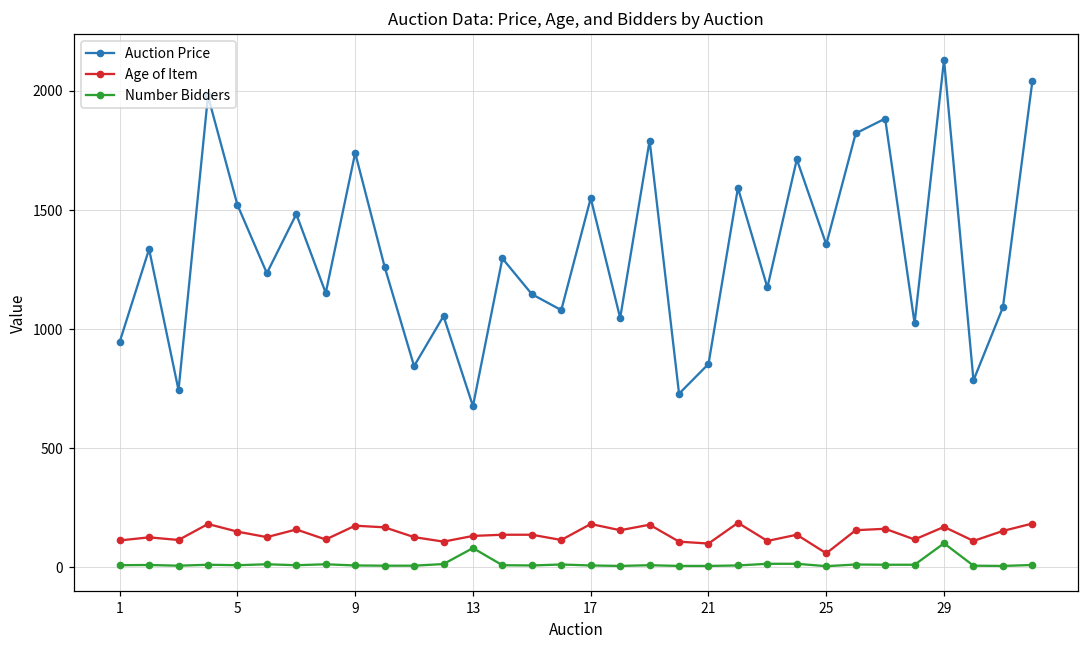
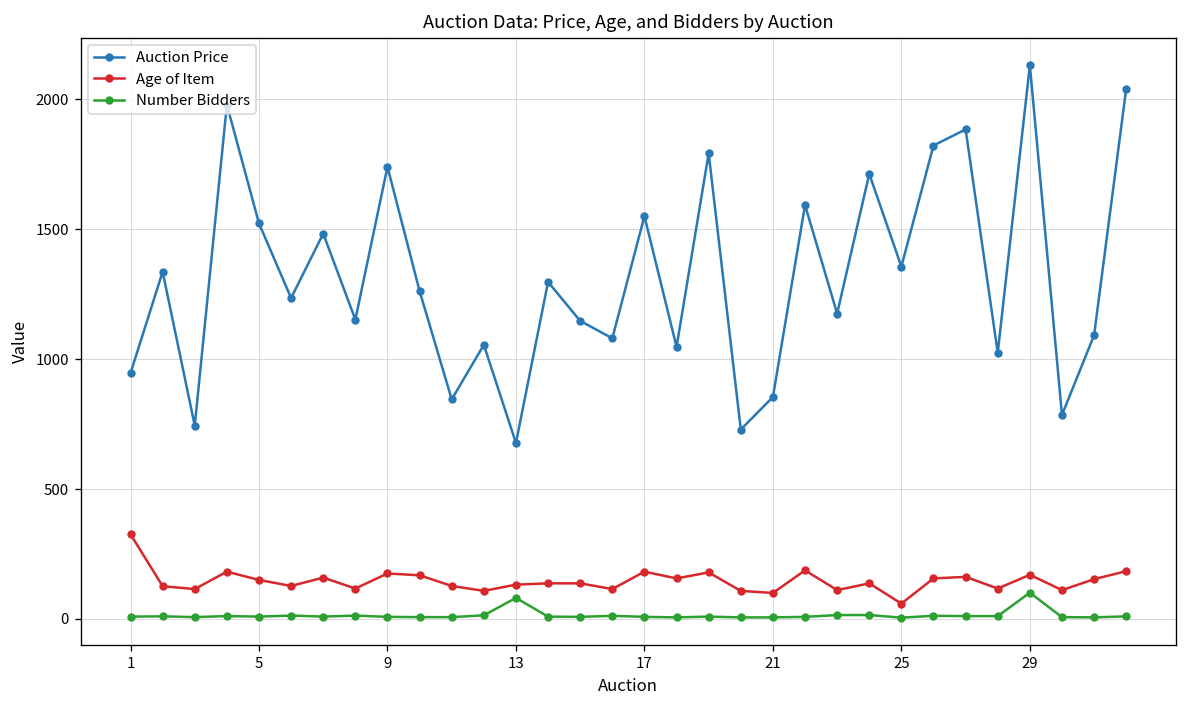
Age of Item, 1: 110 -> 330
